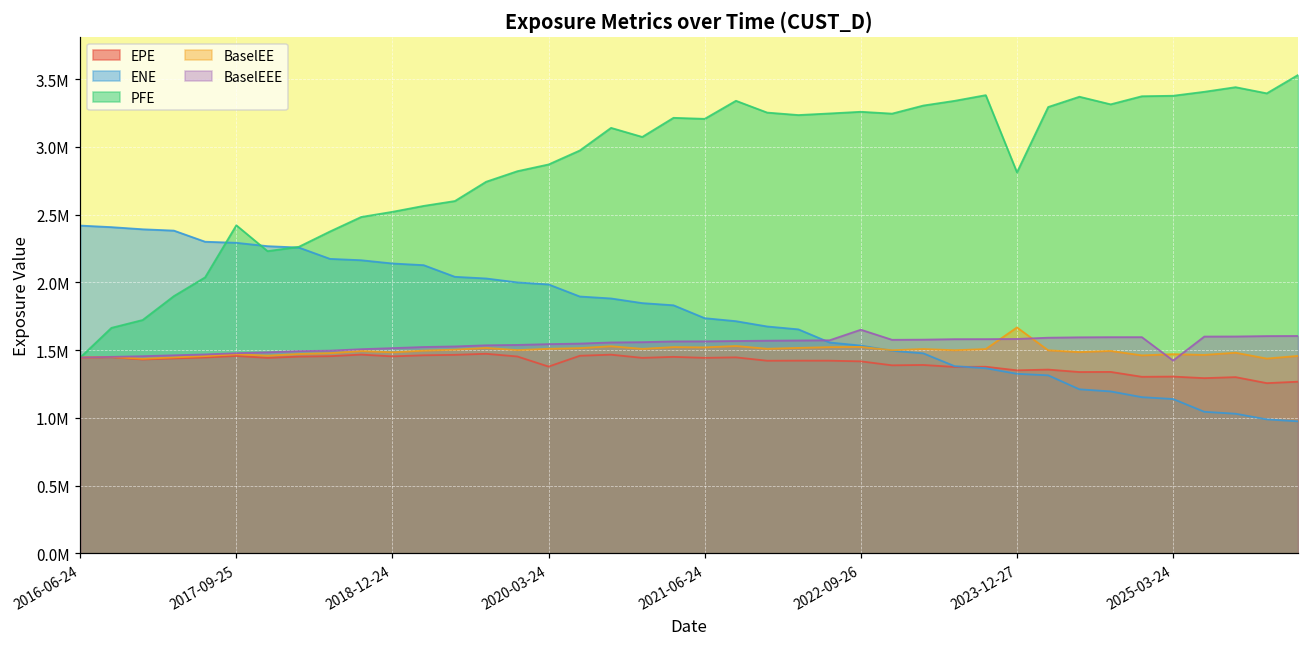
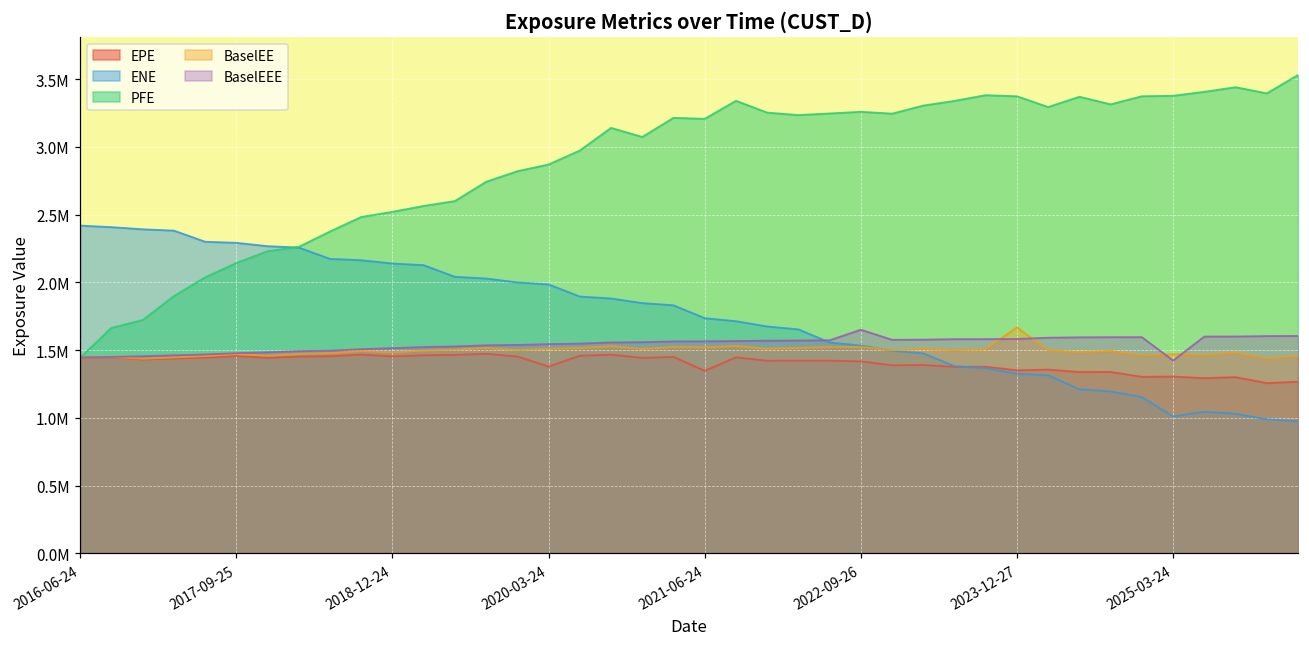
PFE, 2017-09-25: 2420000 -> 2140000
EPE, 2021-06-24: 1440000 -> 1350000
PFE, 2023-12-27: 2810000 -> 3370000
ENE, 2025-03-24: 1140000 -> 1010000
